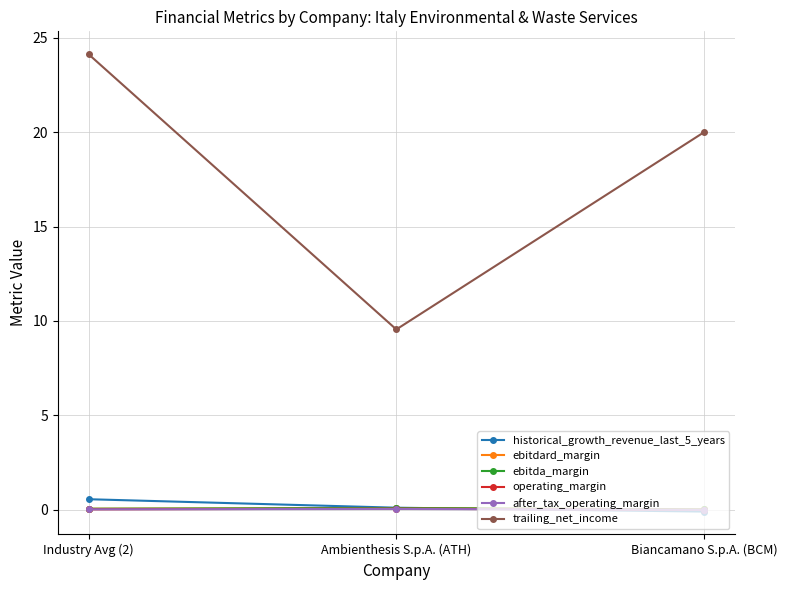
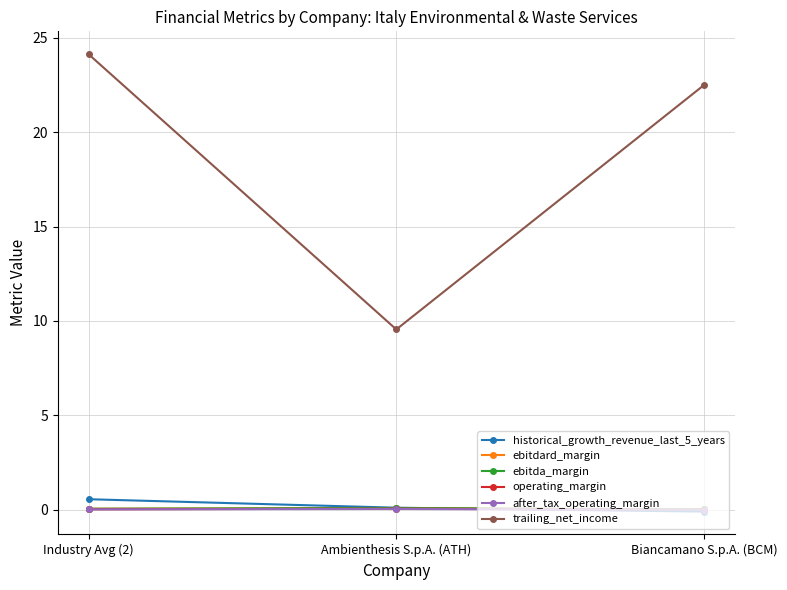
trailing_net_income, Biancamano S.p.A. (BCM): 20.0 -> 22.5
